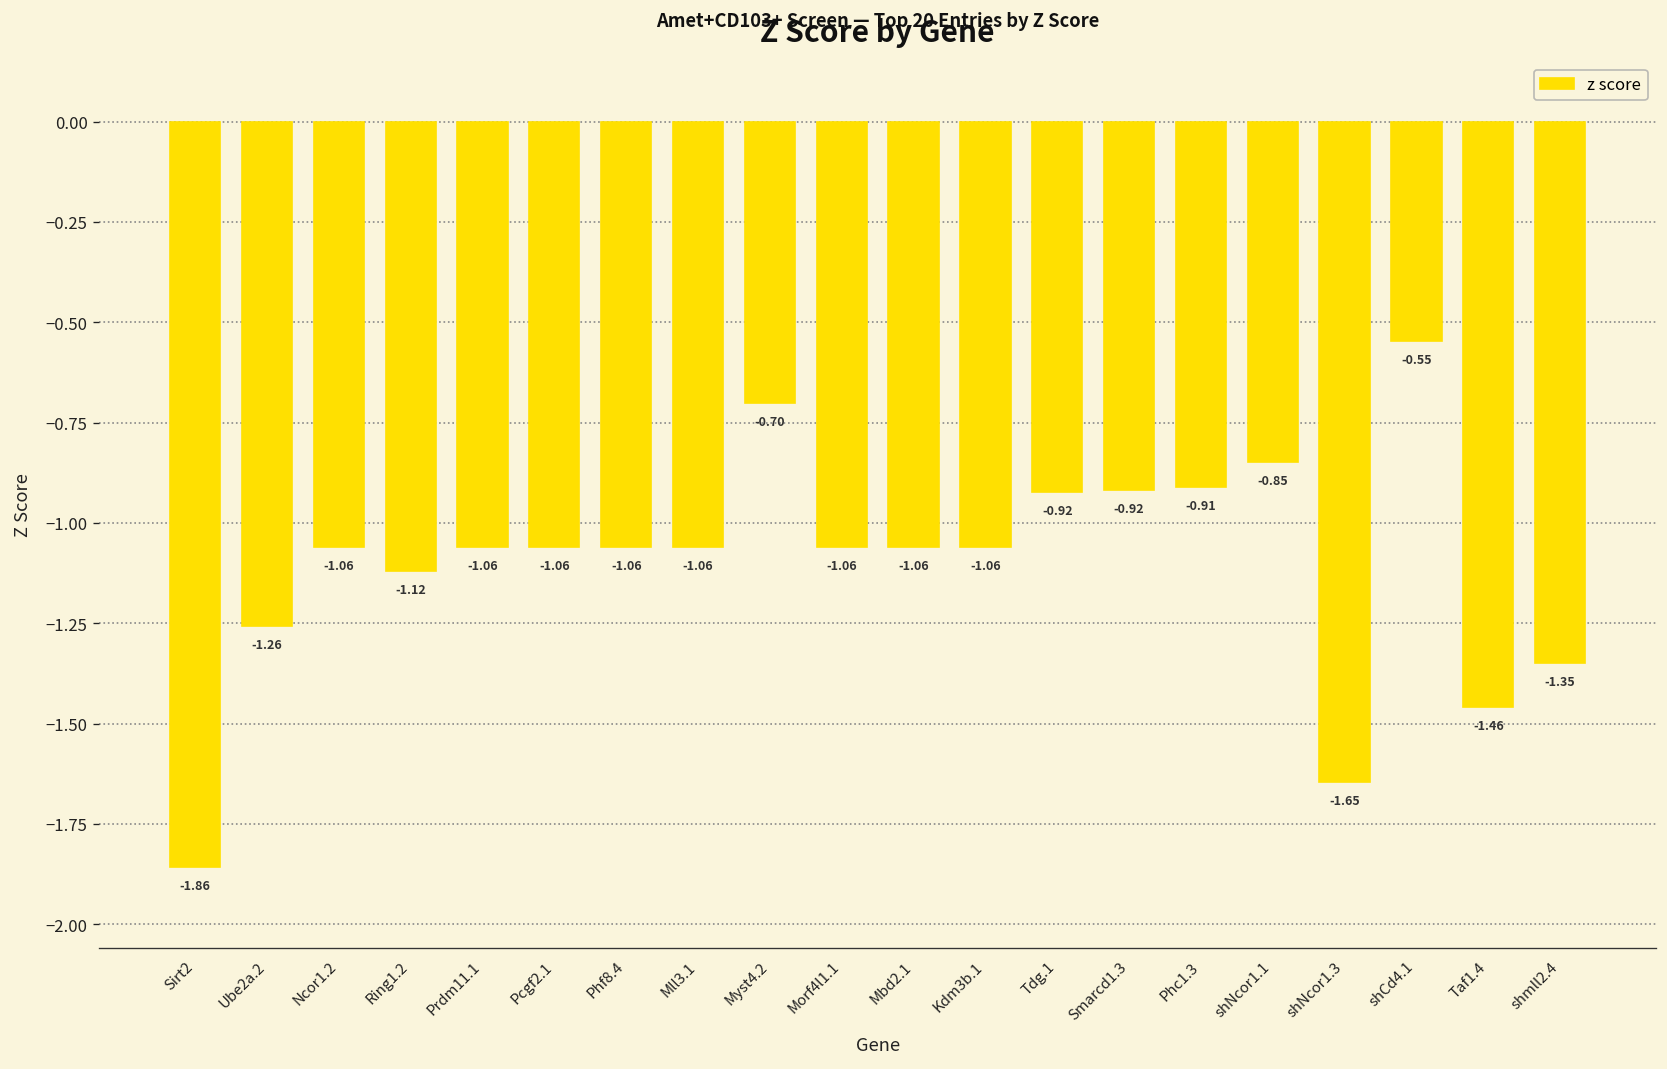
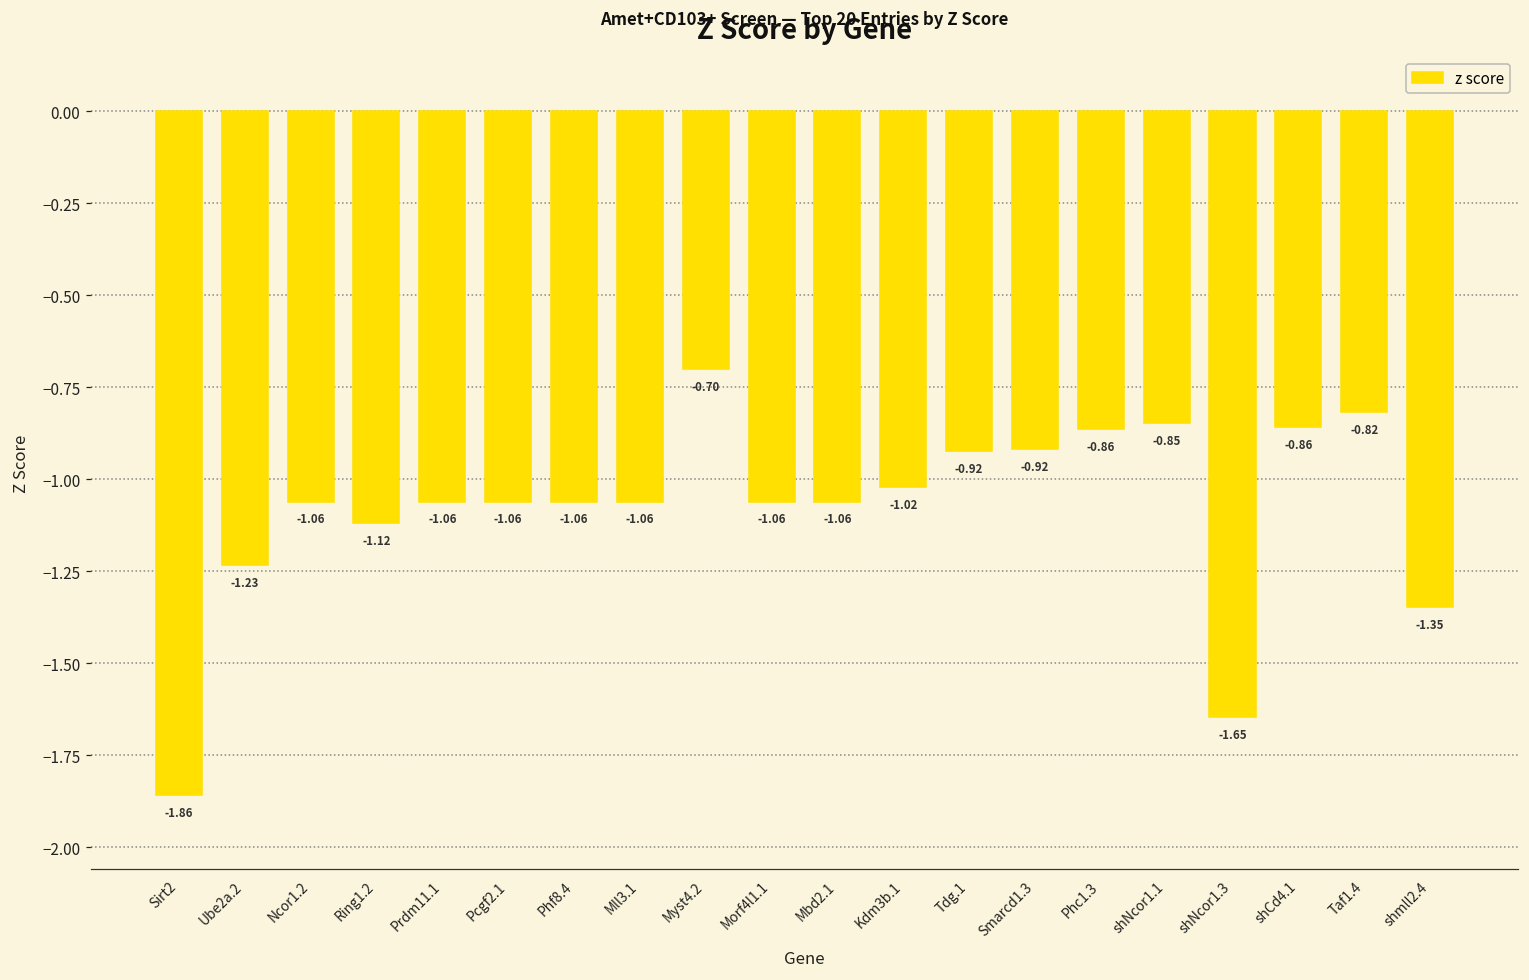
Ube2a.2: -1.26 -> -1.23
Kdm3b.1: -1.06 -> -1.02
Phc1.3: -0.91 -> -0.86
shCd4.1: -0.55 -> -0.86
Taf1.4: -1.46 -> -0.82
